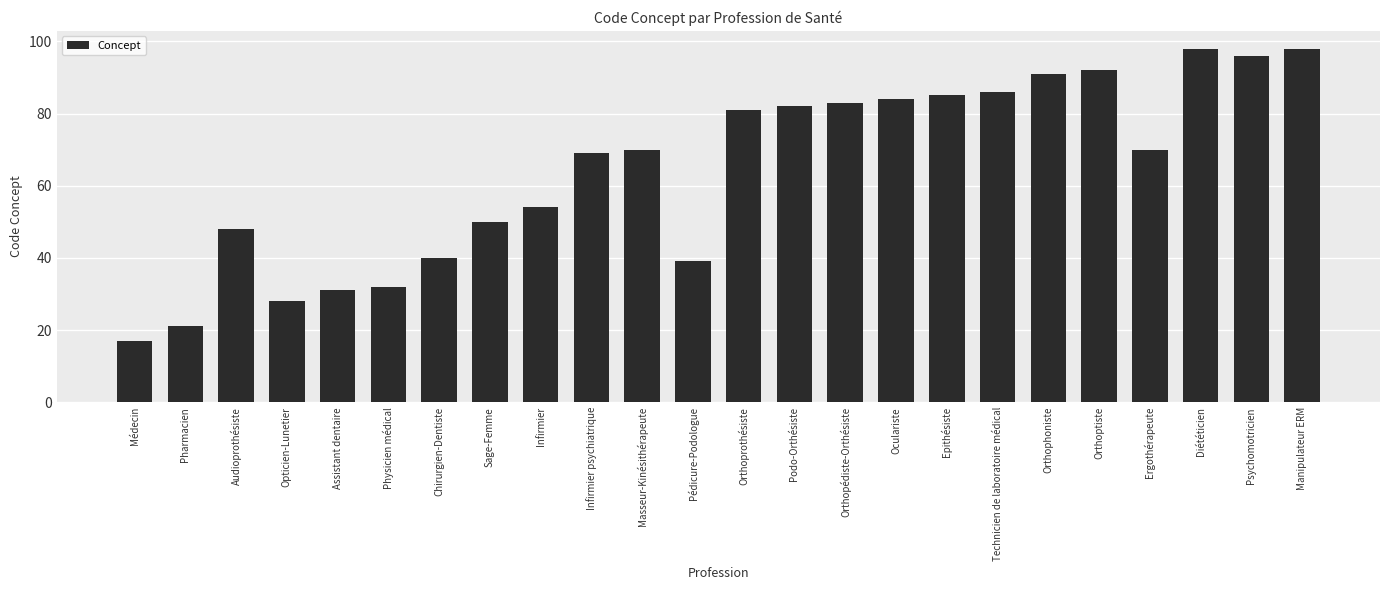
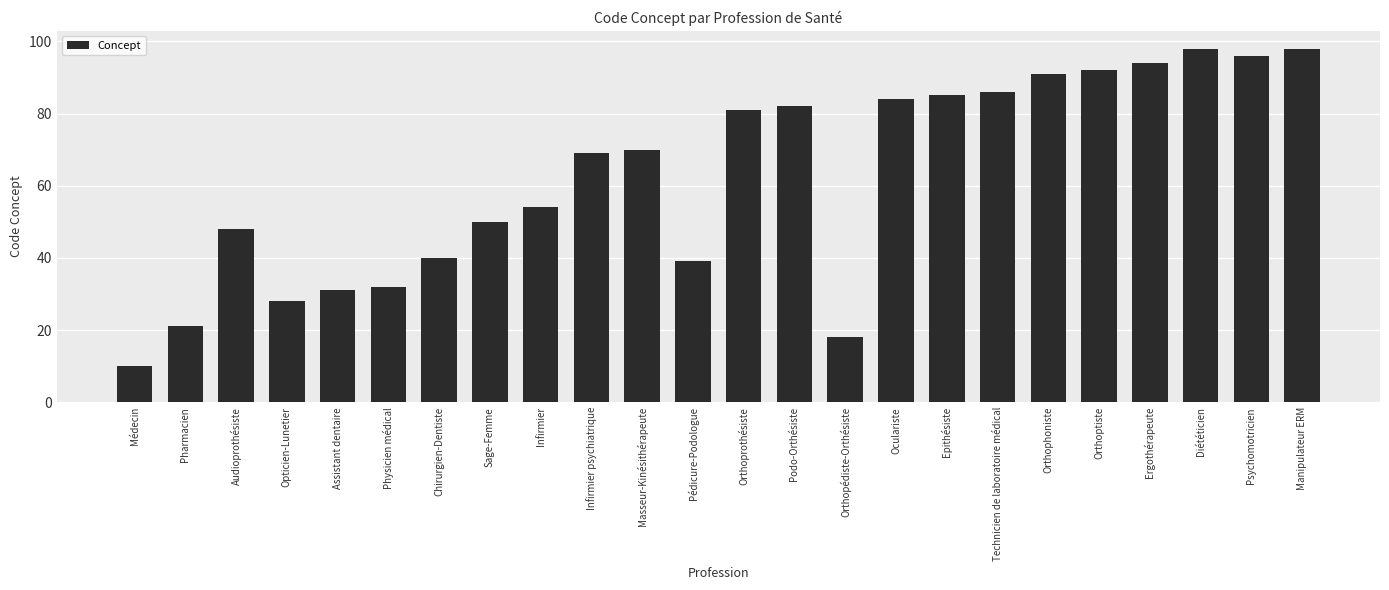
Médecin: 17 -> 10
Orthopédiste-Orthésiste: 83 -> 18
Ergothérapeute: 70 -> 94
